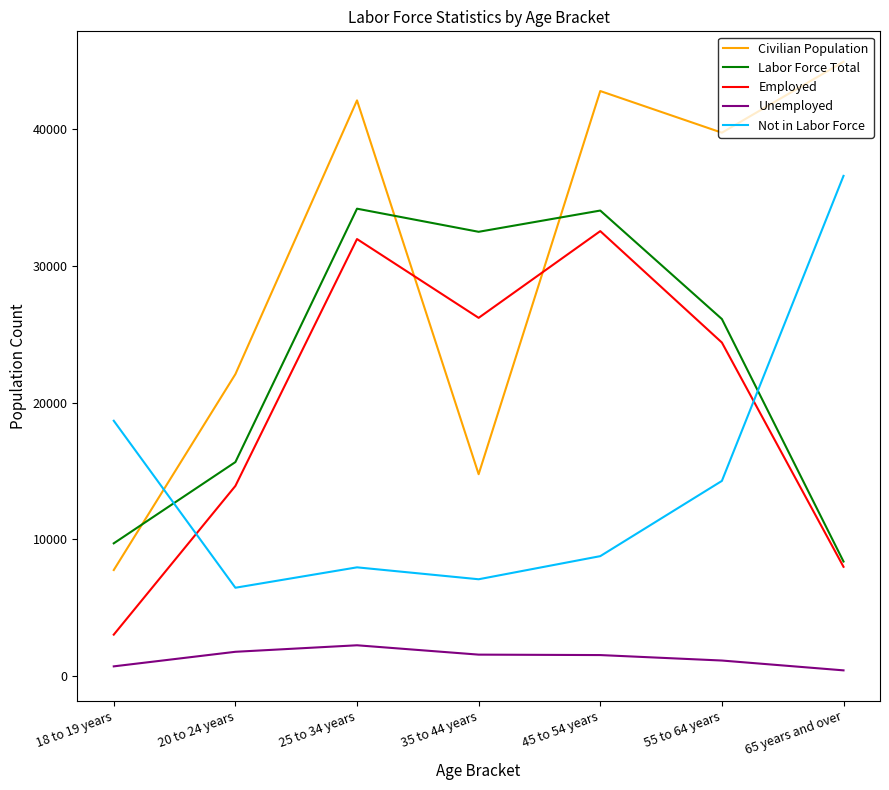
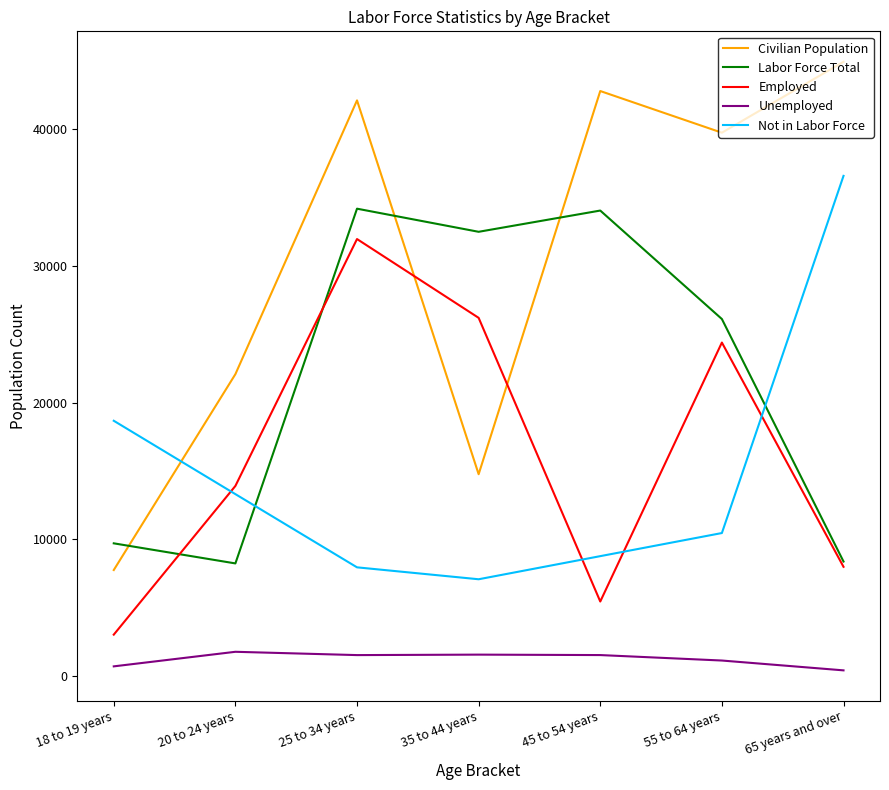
Labor Force Total, 20 to 24 years: 15600 -> 8200
Not in Labor Force, 20 to 24 years: 6400 -> 13300
Unemployed, 25 to 34 years: 2200 -> 1500
Employed, 45 to 54 years: 32600 -> 5400
Not in Labor Force, 55 to 64 years: 14300 -> 10400
